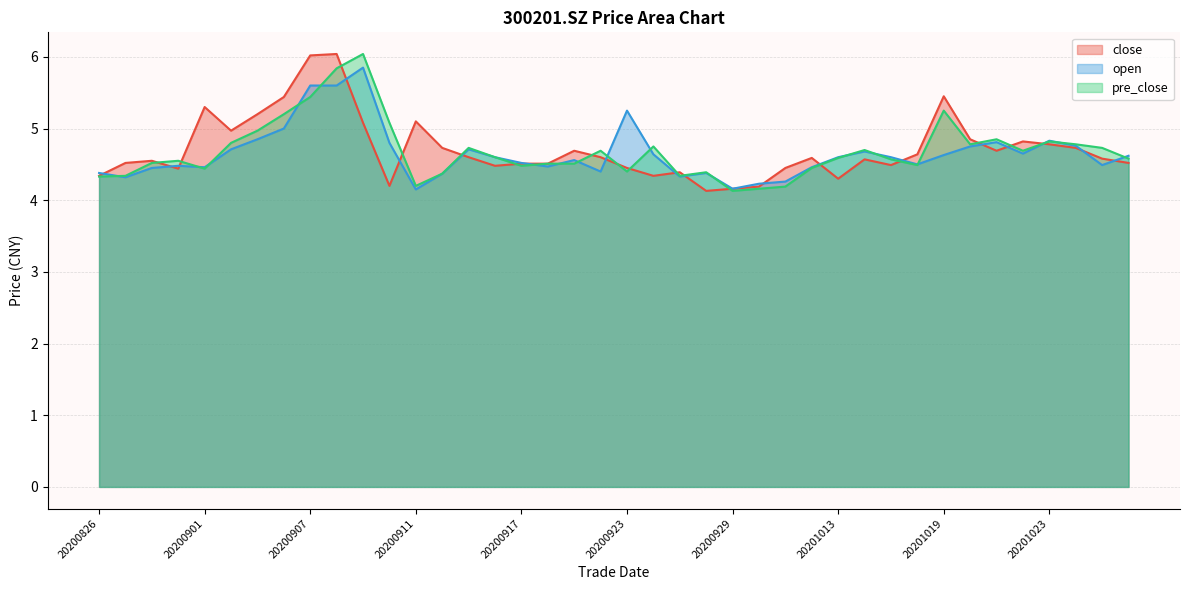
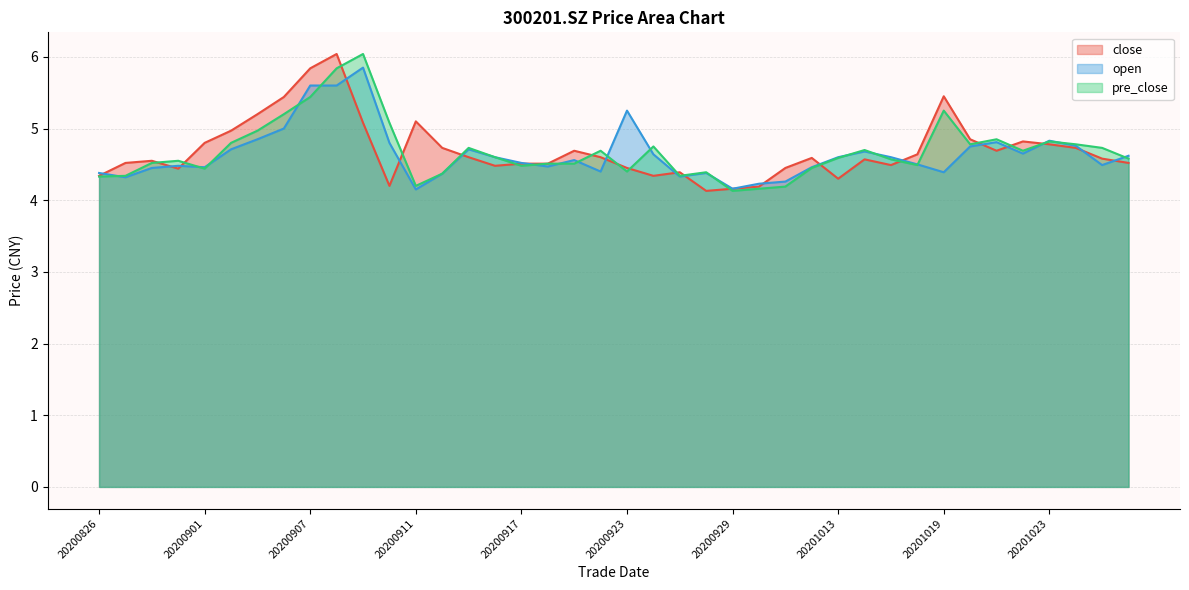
close, 20200901: 5.3 -> 4.8
close, 20200907: 6.0 -> 5.8
open, 20201019: 4.6 -> 4.4
